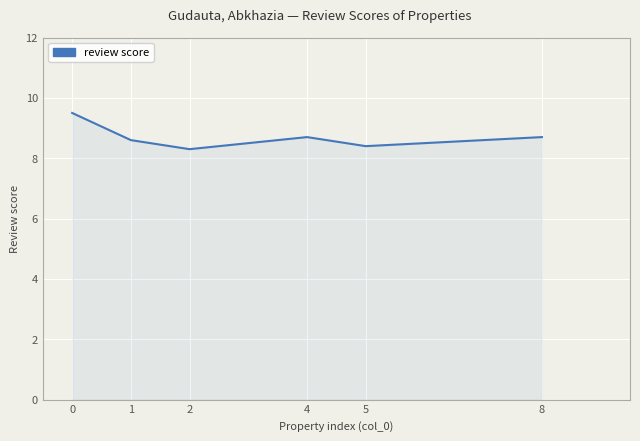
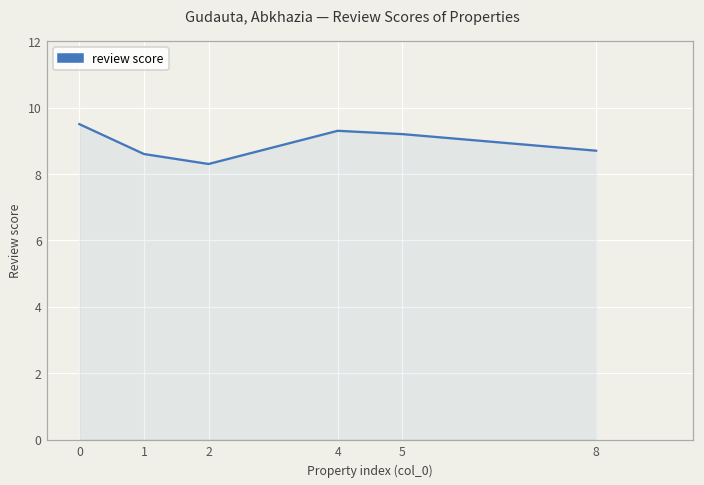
4: 8.7 -> 9.3
5: 8.4 -> 9.2
